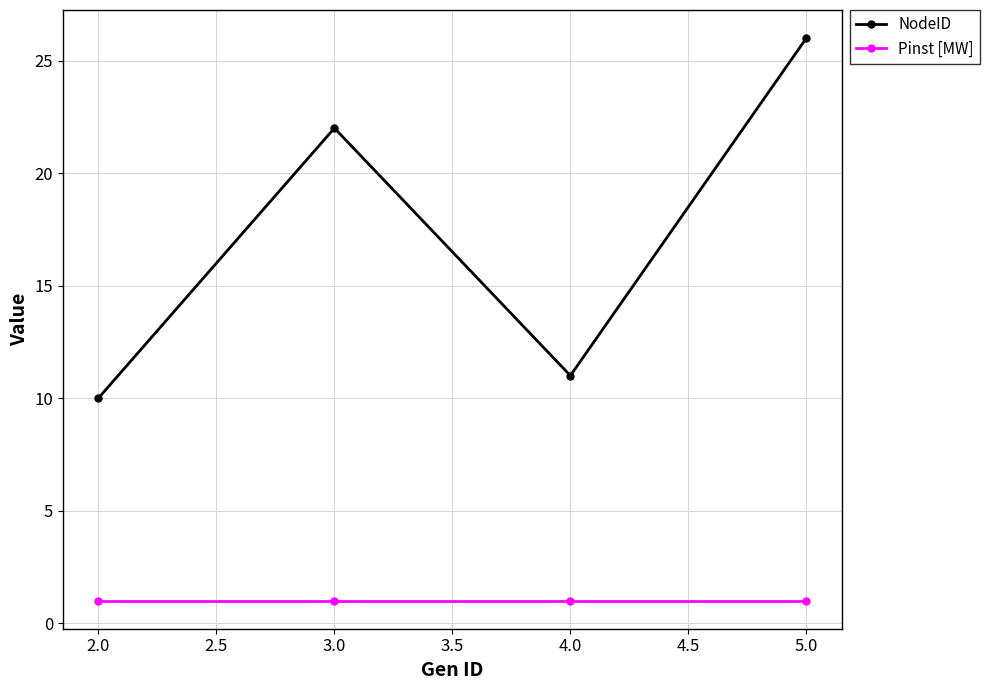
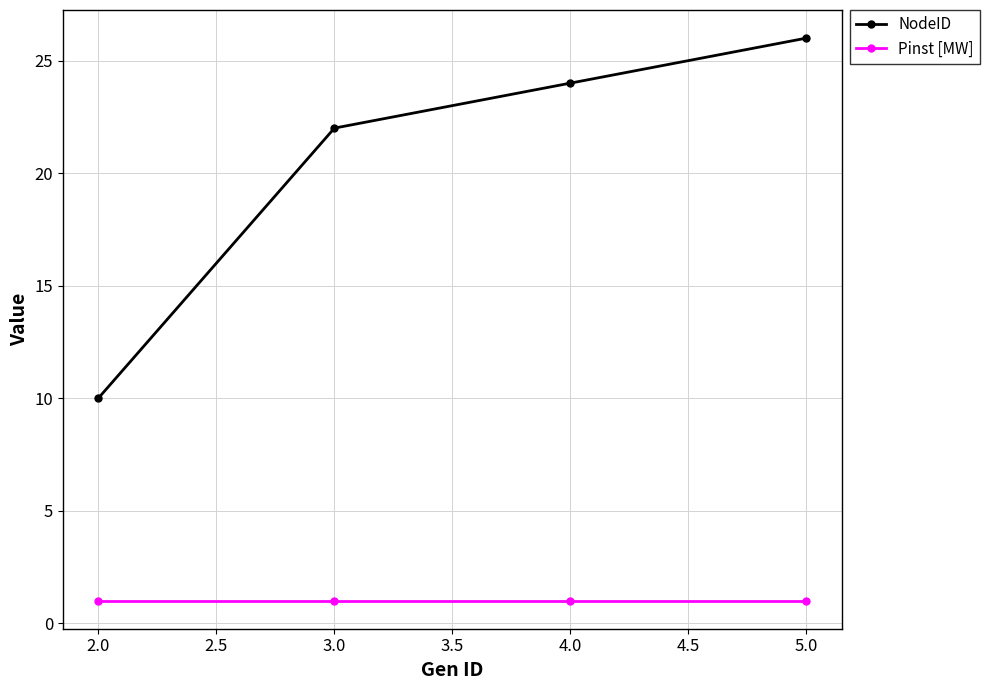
NodeID, 4.0: 11 -> 24
